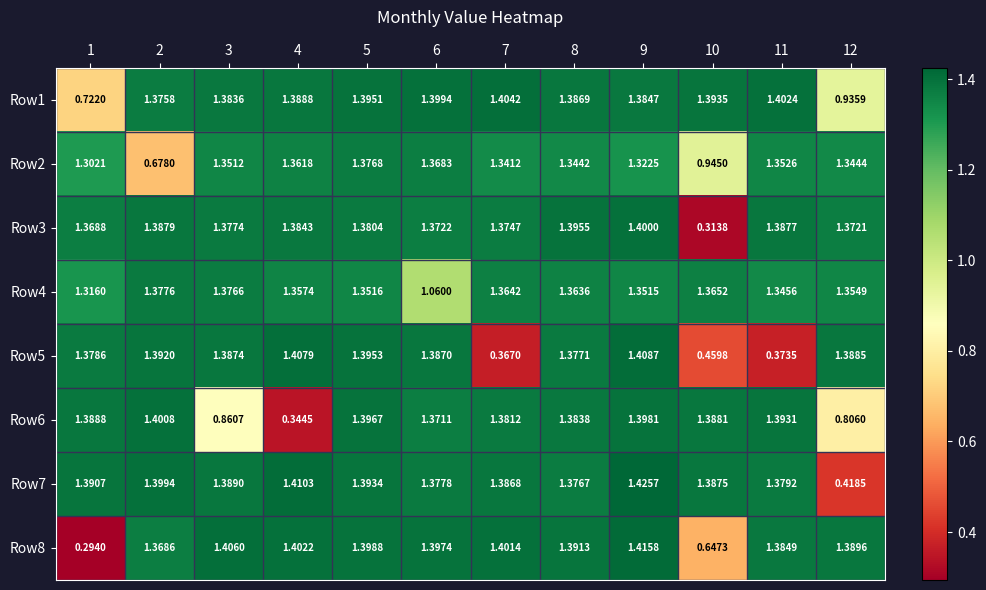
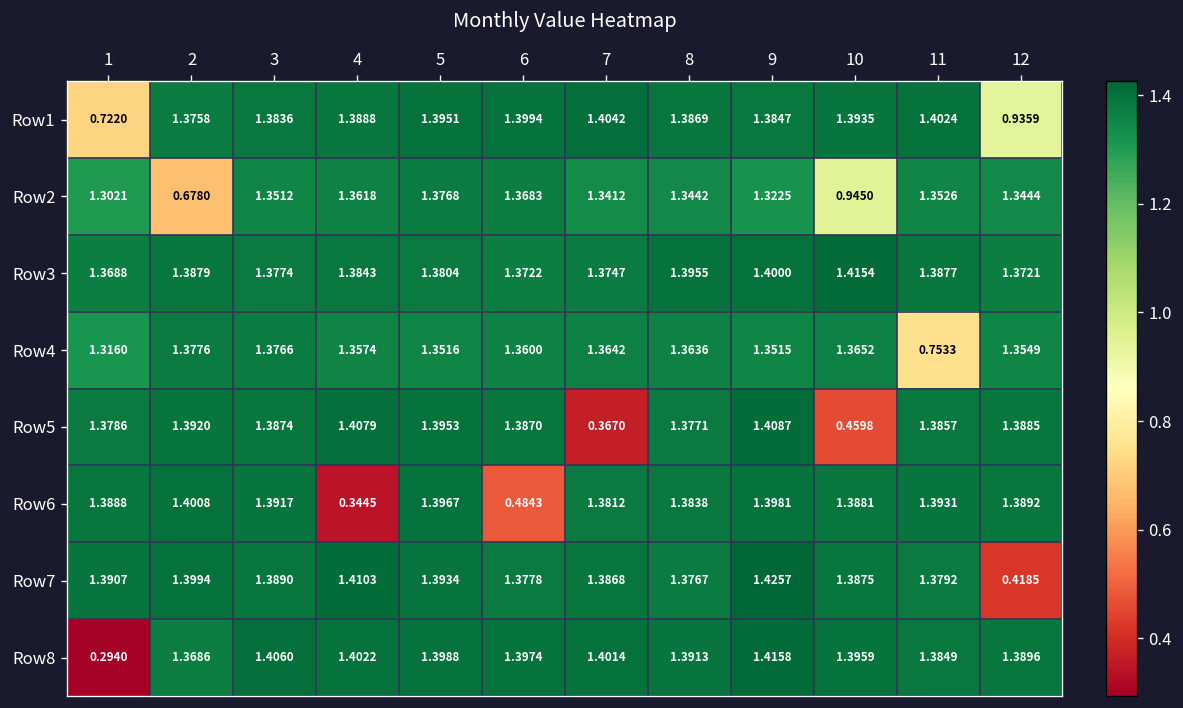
Row3, 10: 0.3138 -> 1.4154
Row4, 6: 1.0600 -> 1.3600
Row4, 11: 1.3456 -> 0.7533
Row5, 11: 0.3735 -> 1.3857
Row6, 3: 0.8607 -> 1.3917
Row6, 6: 1.3711 -> 0.4843
Row6, 12: 0.8060 -> 1.3892
Row8, 10: 0.6473 -> 1.3959
